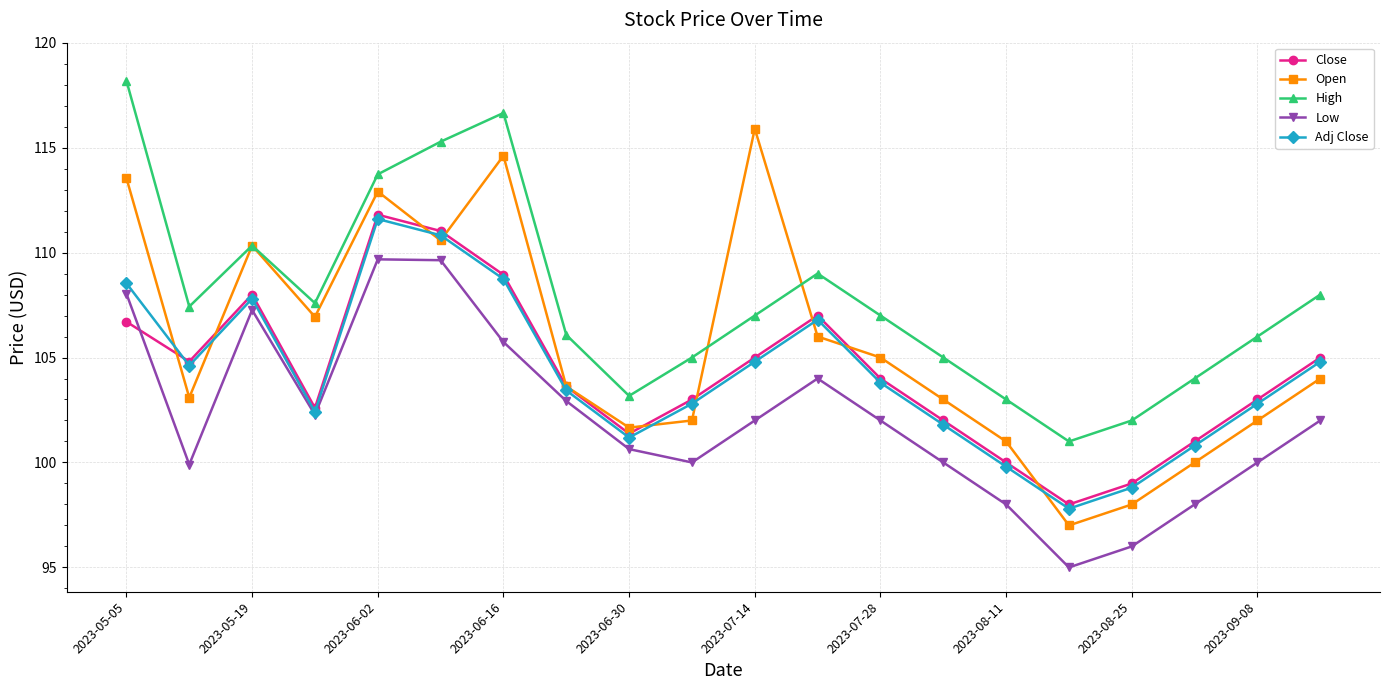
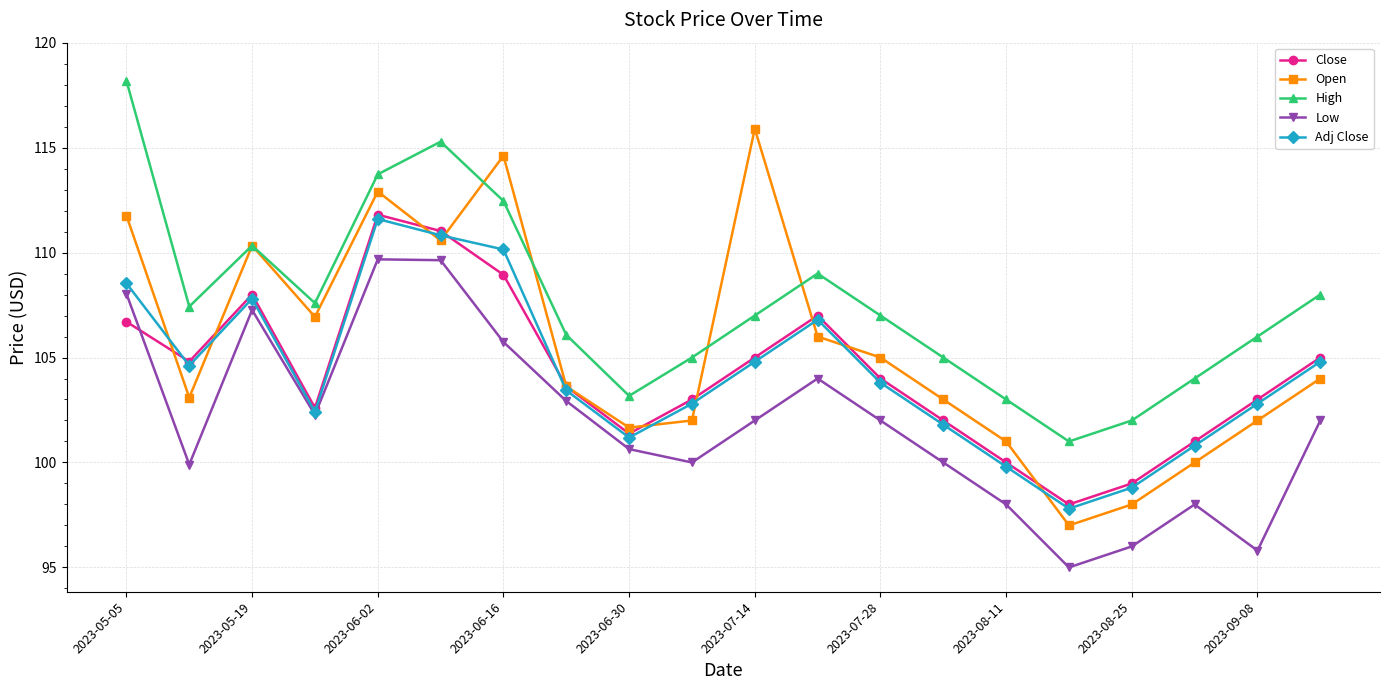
Open, 2023-05-05: 113.5 -> 111.8
High, 2023-06-16: 116.7 -> 112.5
Adj Close, 2023-06-16: 108.7 -> 110.1
Low, 2023-09-08: 100.0 -> 95.8
